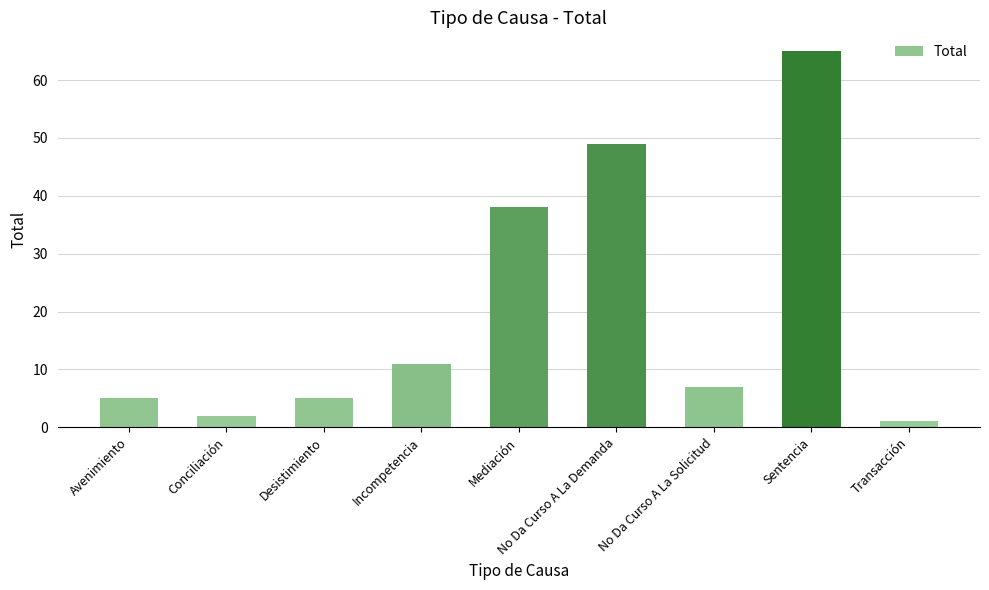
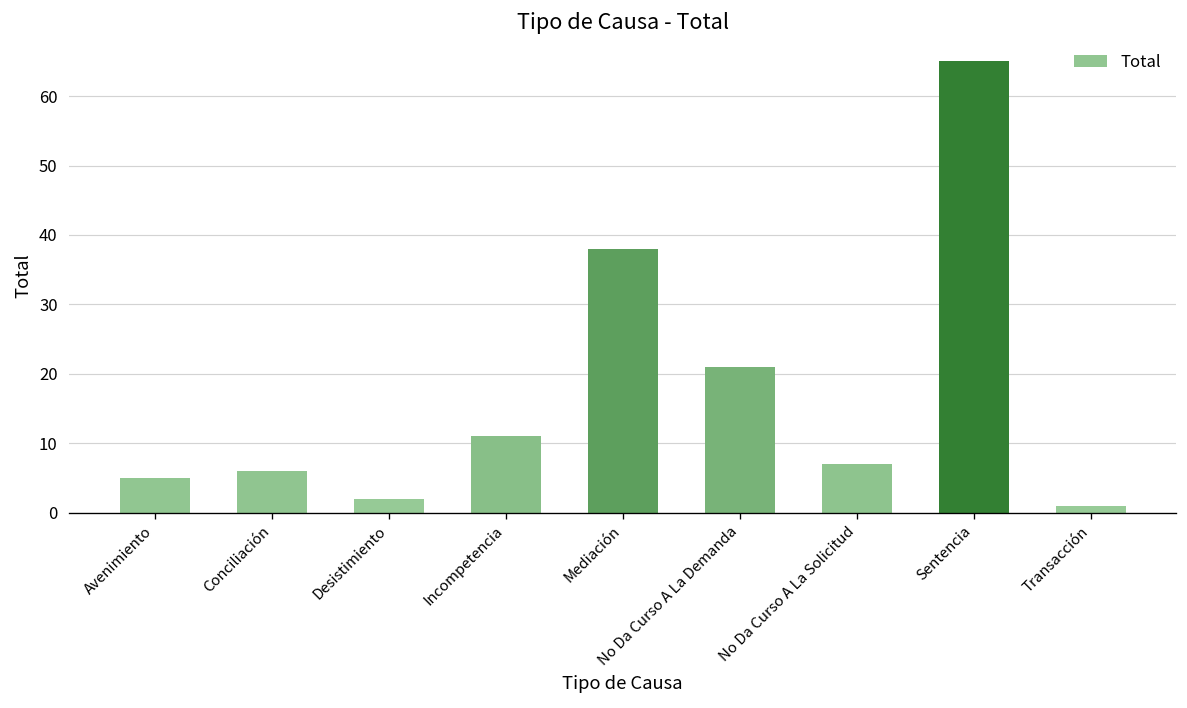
Conciliación: 2 -> 6
Desistimiento: 5 -> 2
No Da Curso A La Demanda: 49 -> 21
